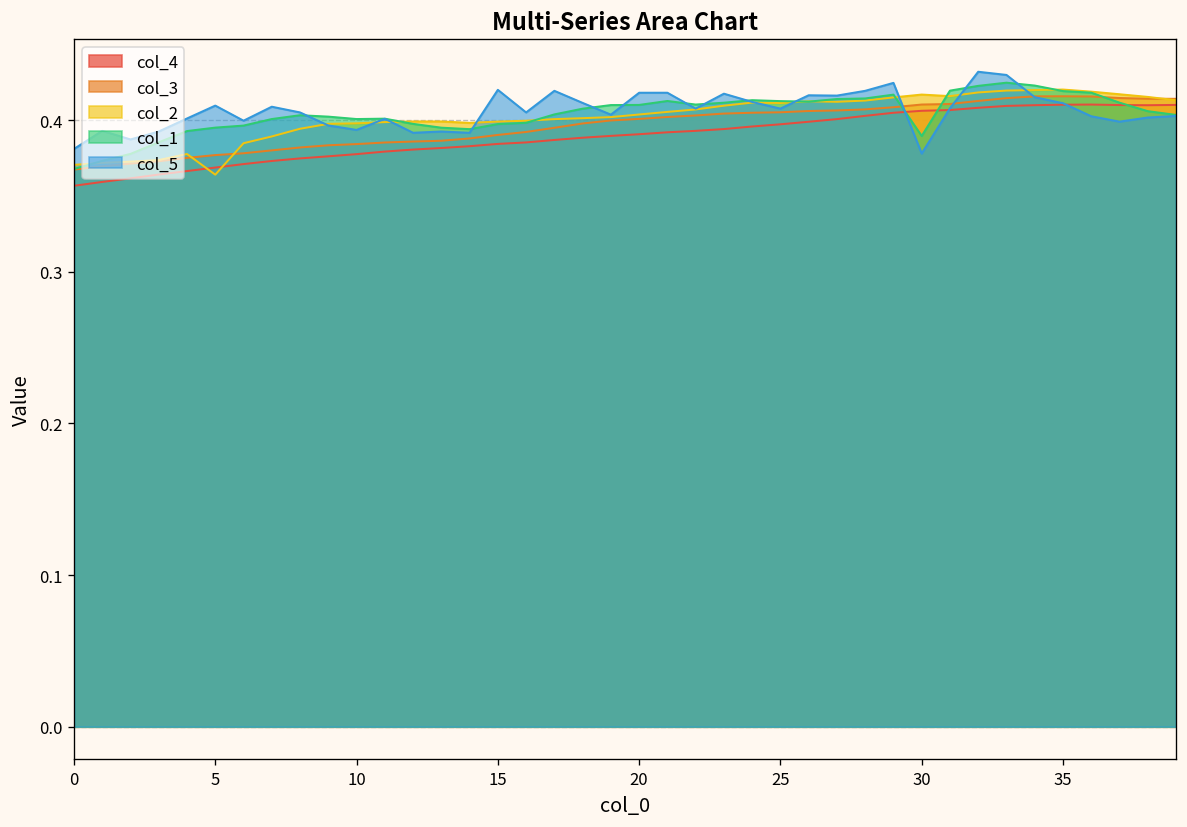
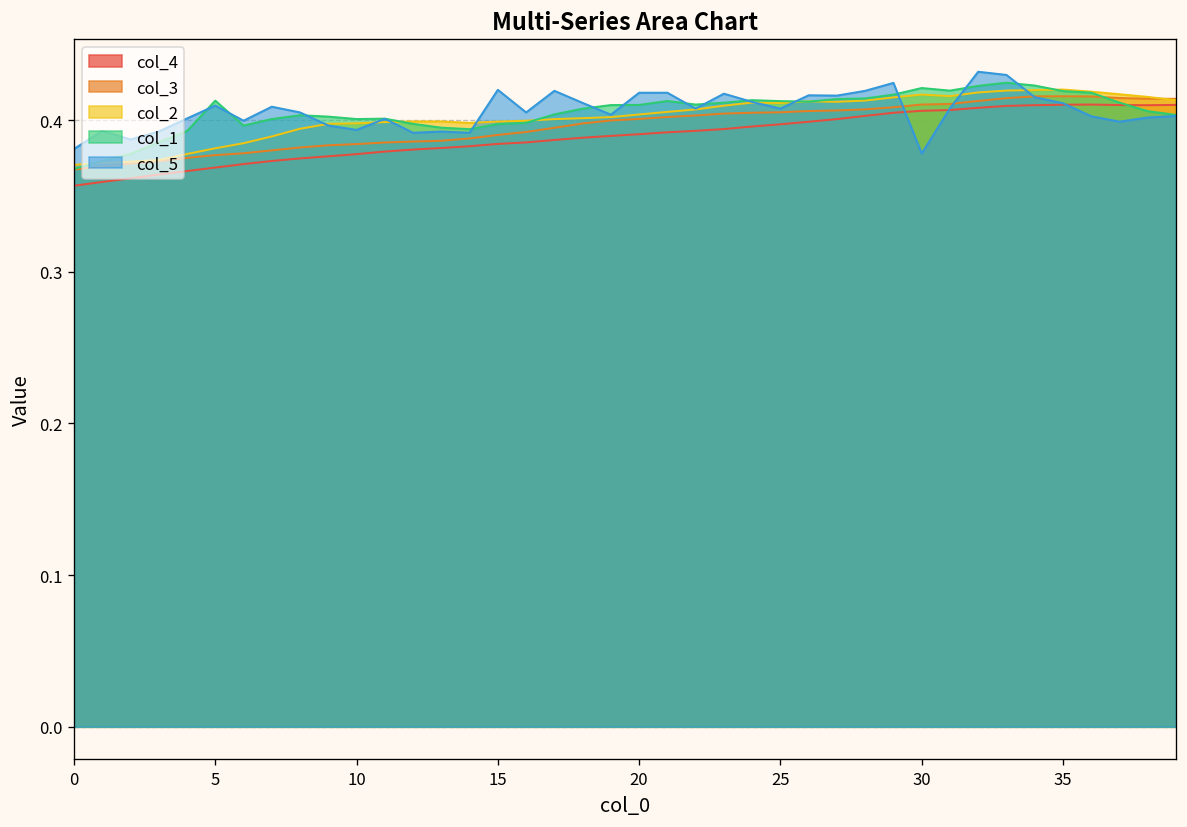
col_2, 5: 0.364 -> 0.381
col_1, 5: 0.395 -> 0.413
col_1, 30: 0.390 -> 0.421
